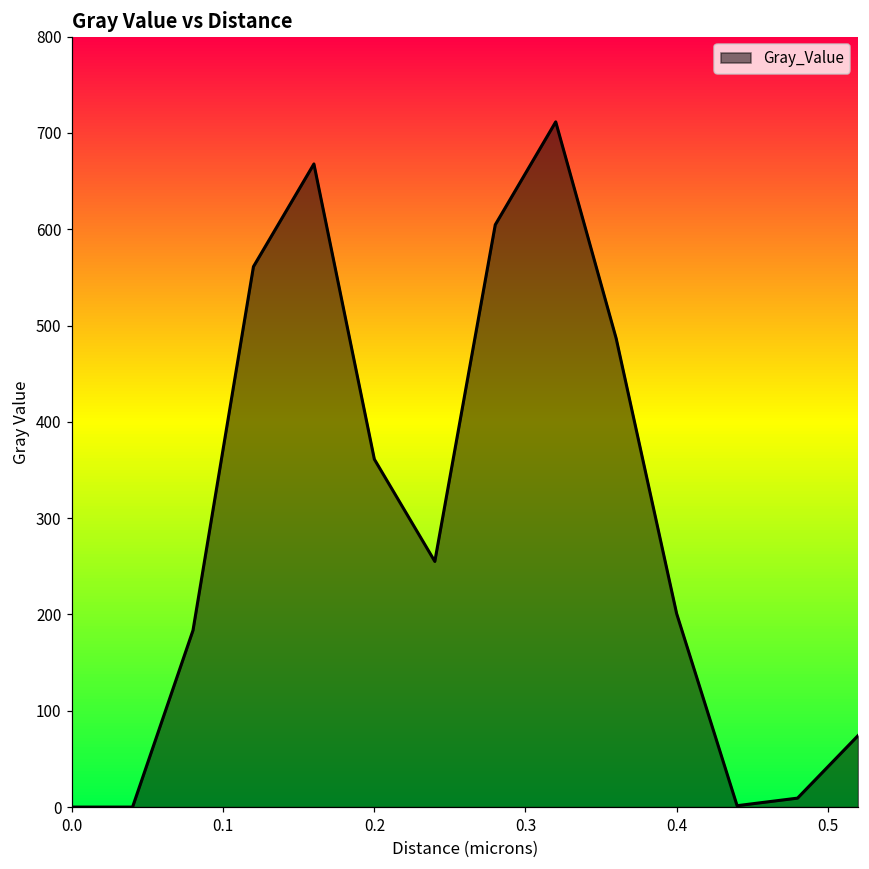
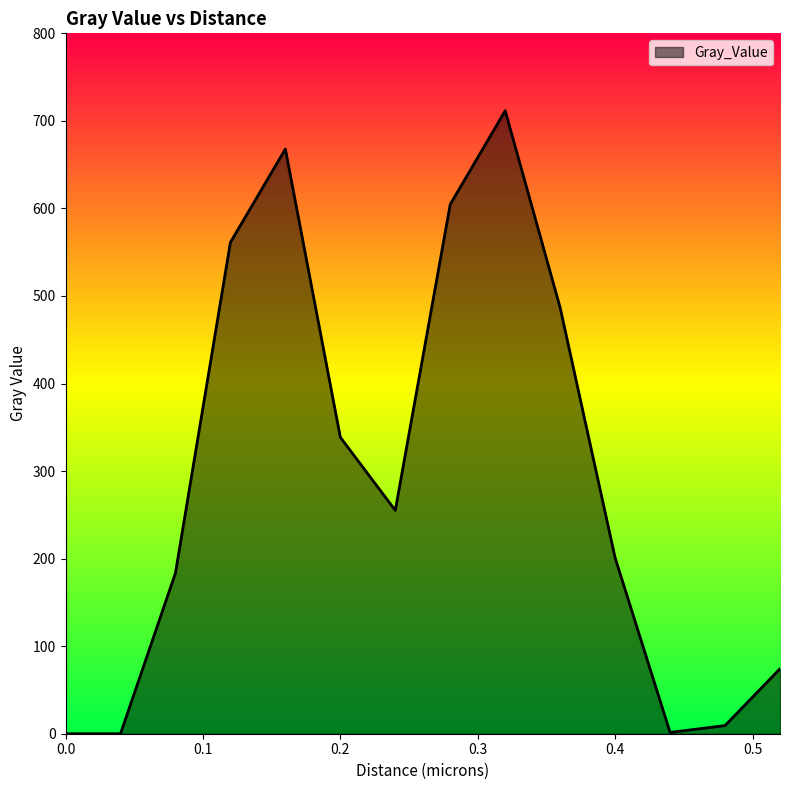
0.2: 360 -> 340
